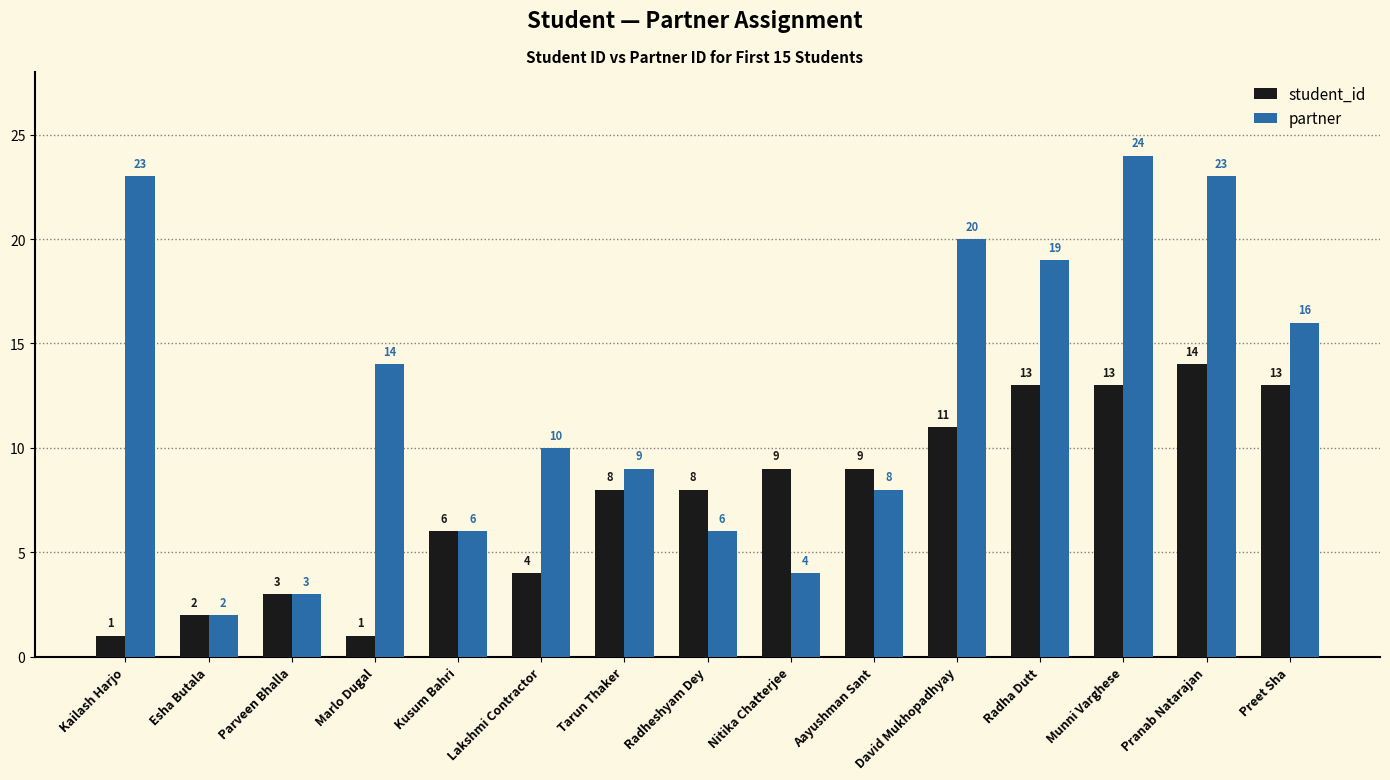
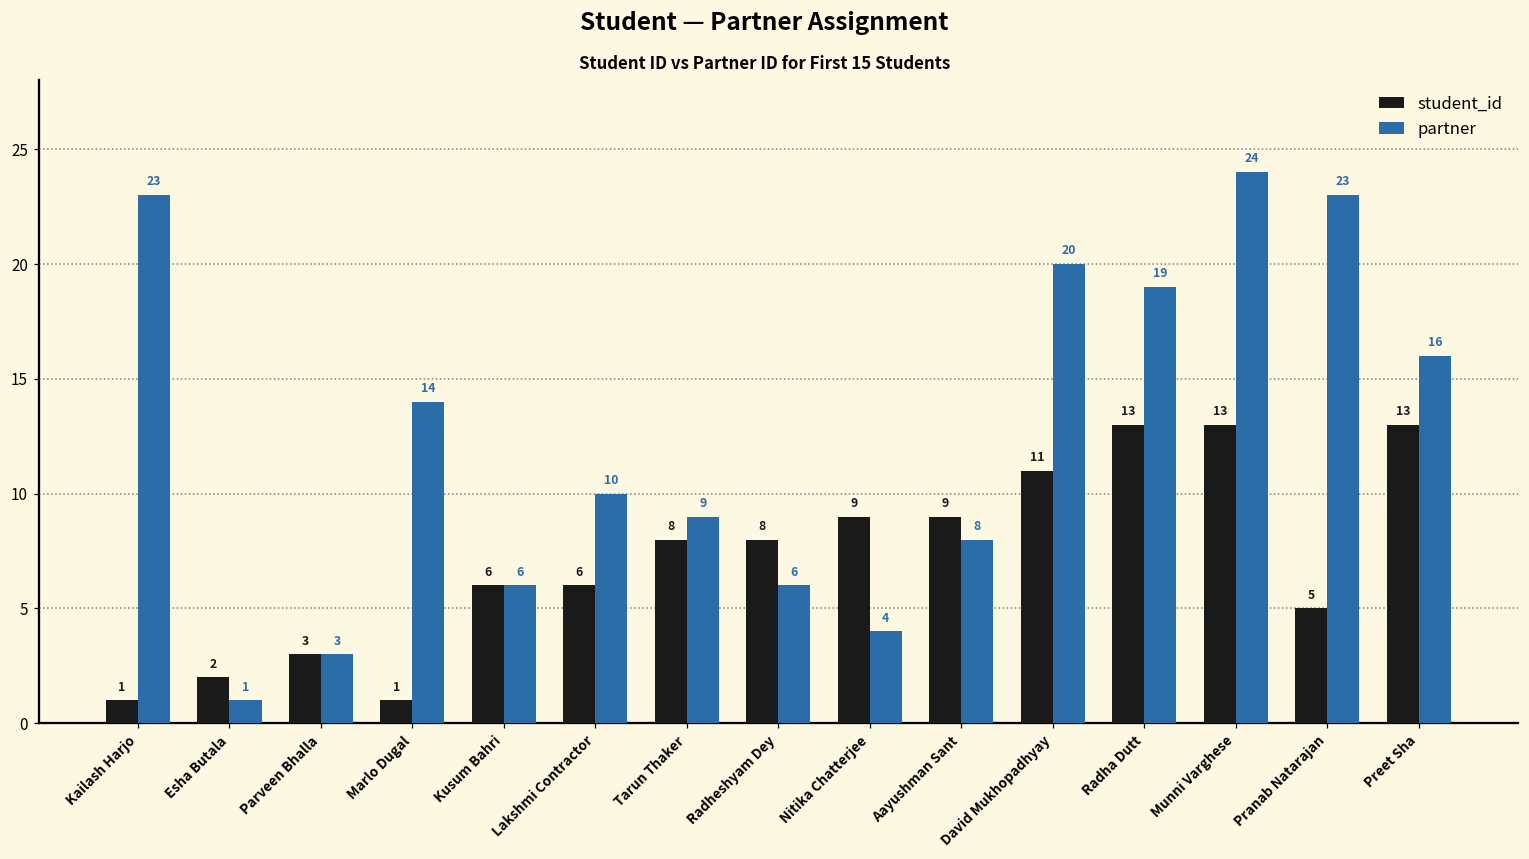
partner, Esha Butala: 2 -> 1
student_id, Lakshmi Contractor: 4 -> 6
student_id, Pranab Natarajan: 14 -> 5
